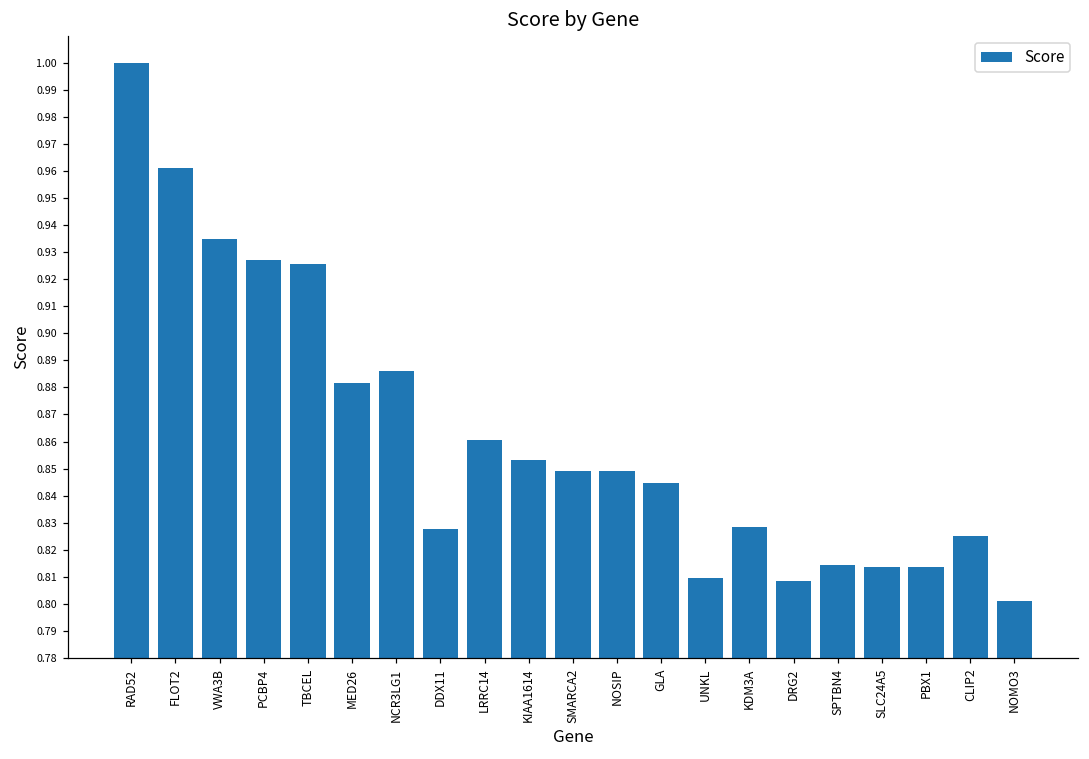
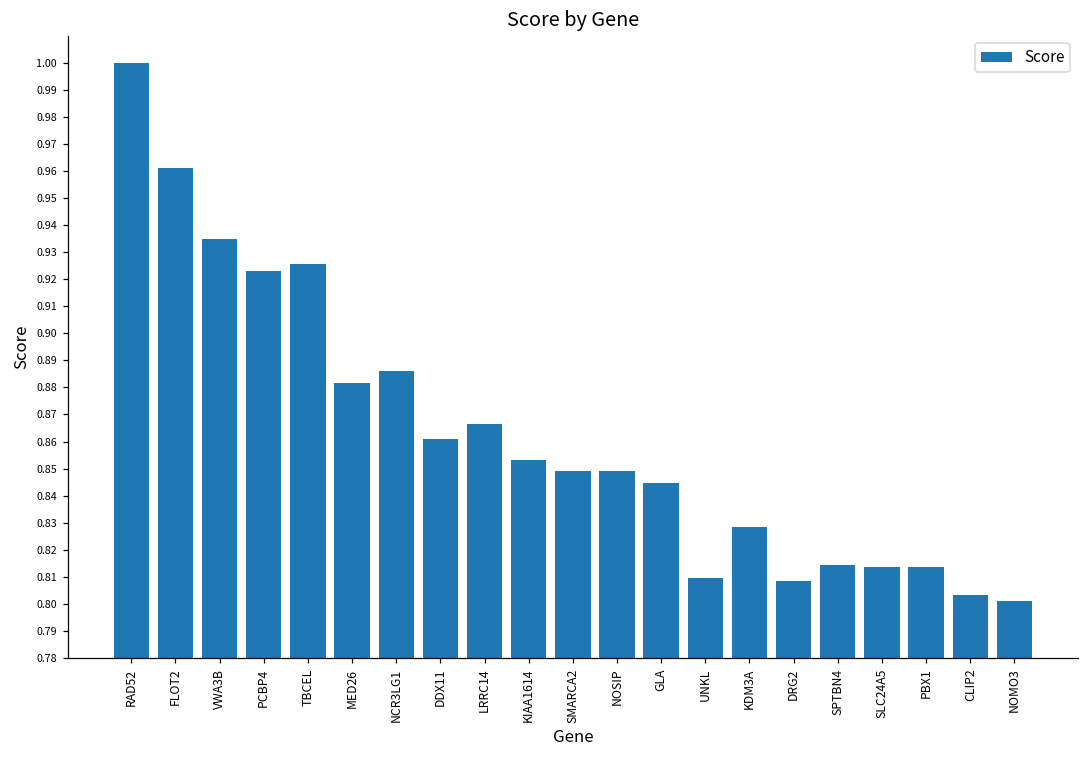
PCBP4: 0.927 -> 0.923
DDX11: 0.828 -> 0.861
LRRC14: 0.860 -> 0.866
CLIP2: 0.825 -> 0.803
